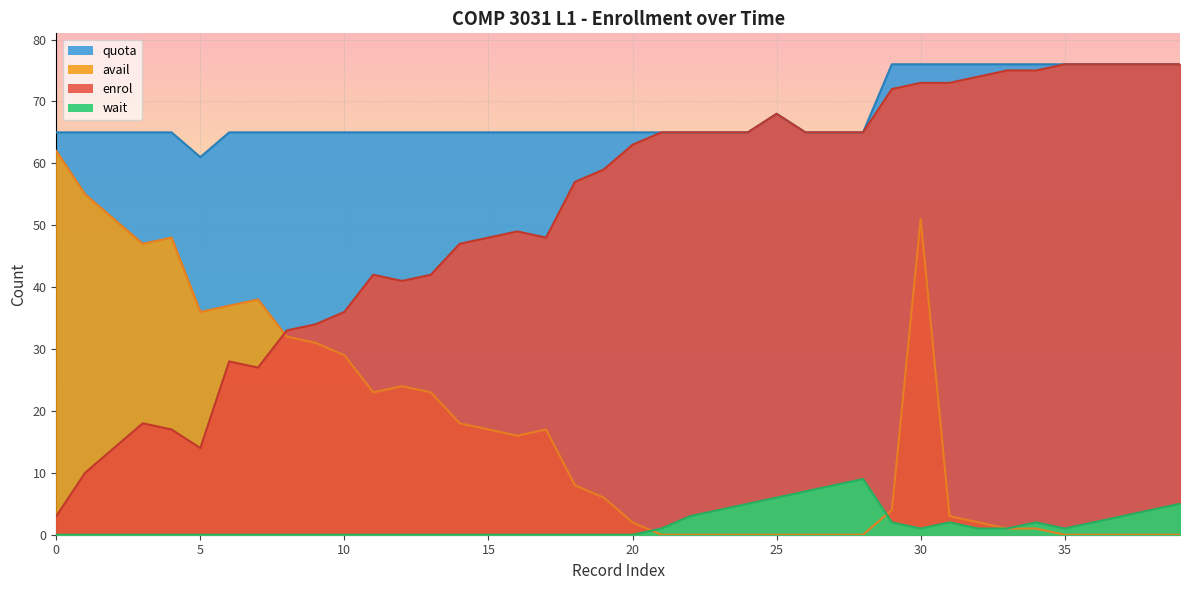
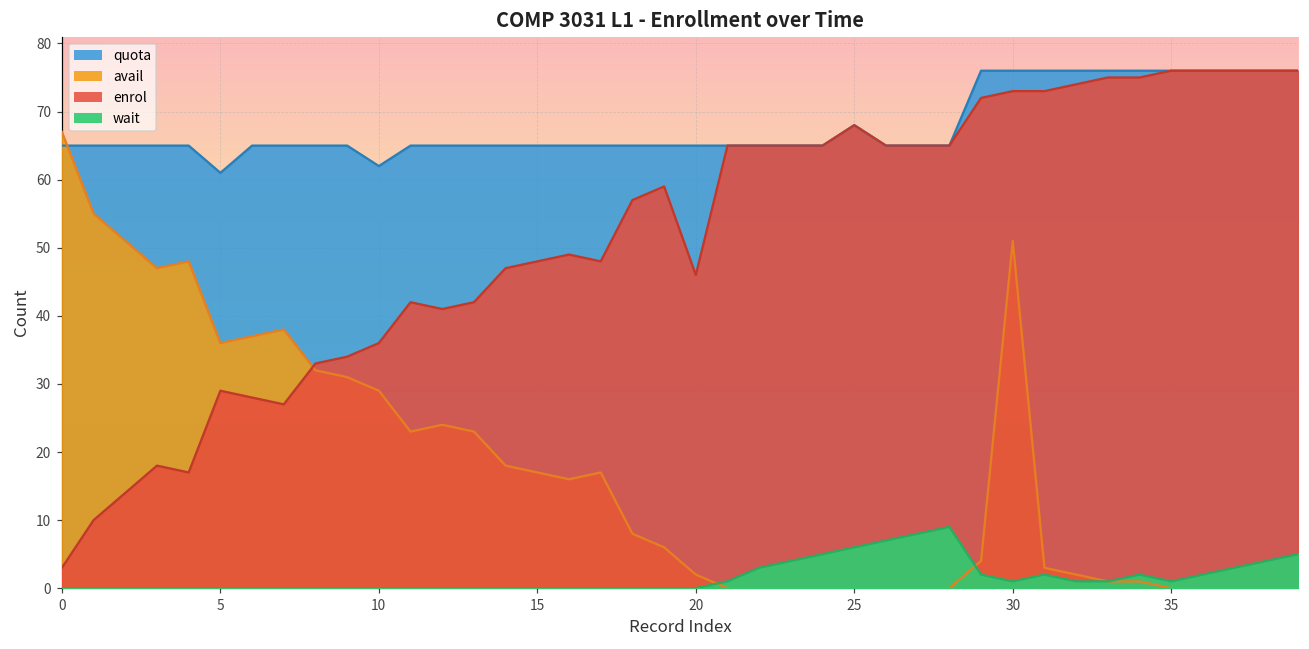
avail, 0: 62 -> 67
enrol, 5: 14 -> 29
quota, 10: 65 -> 62
enrol, 20: 63 -> 46
